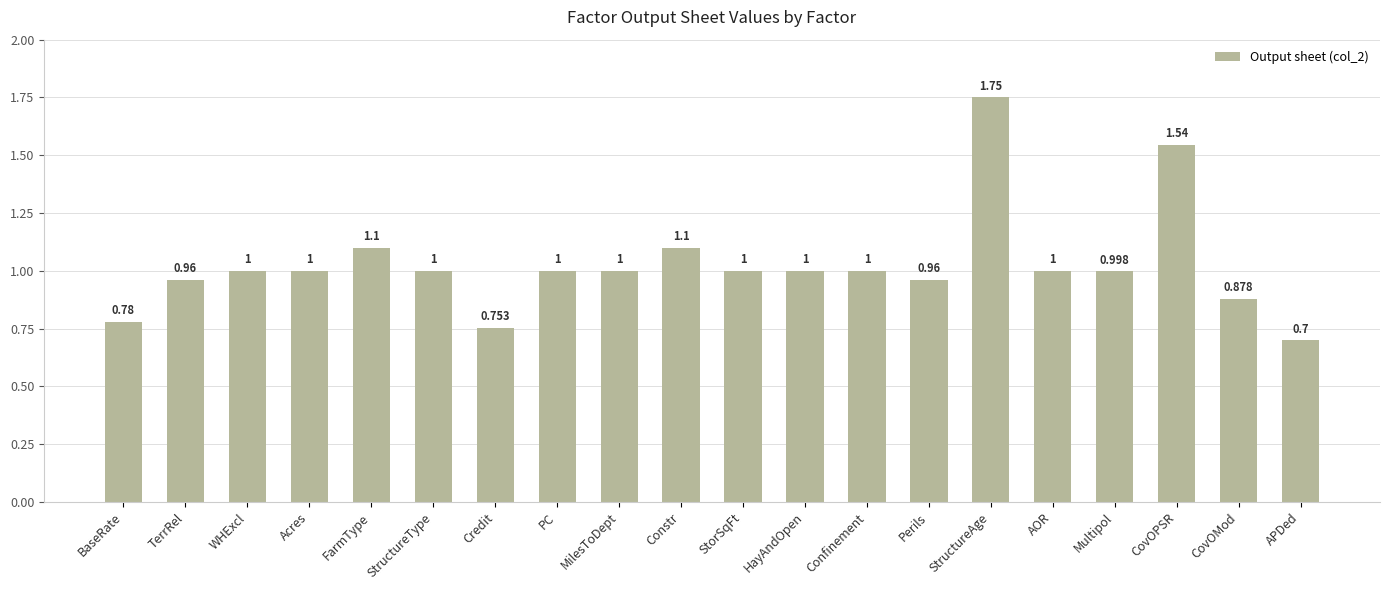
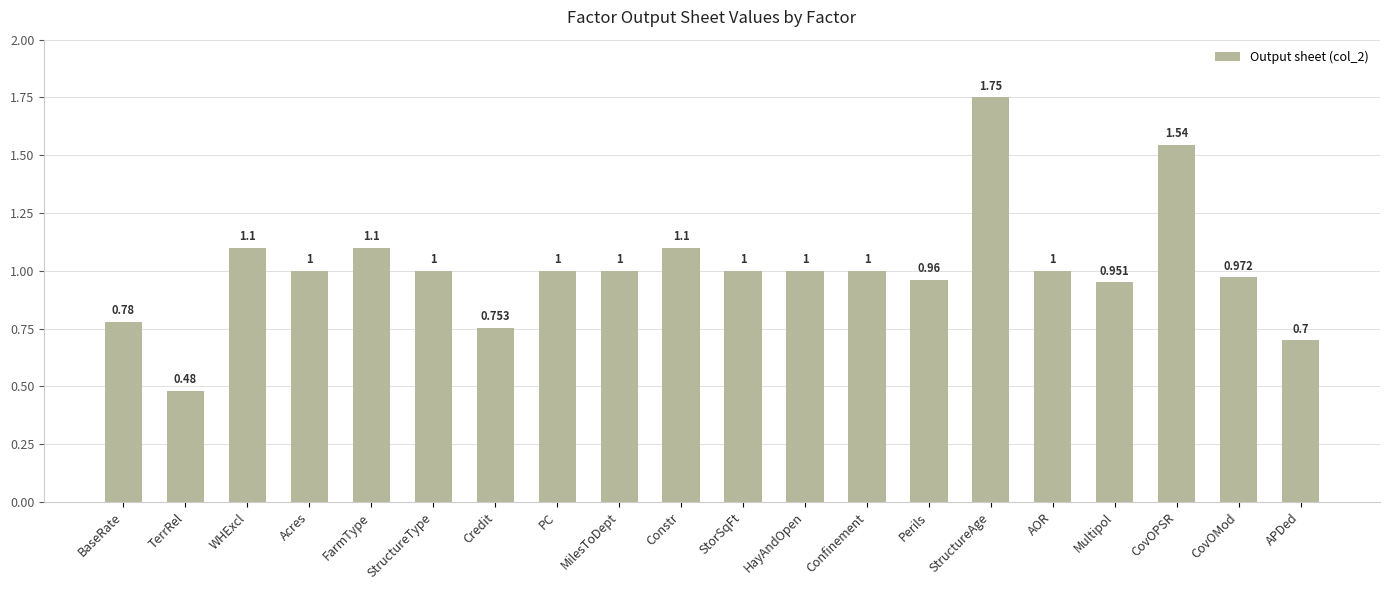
TerrRel: 0.96 -> 0.48
WHExcl: 1 -> 1.1
Multipol: 0.998 -> 0.951
CovOMod: 0.878 -> 0.972
